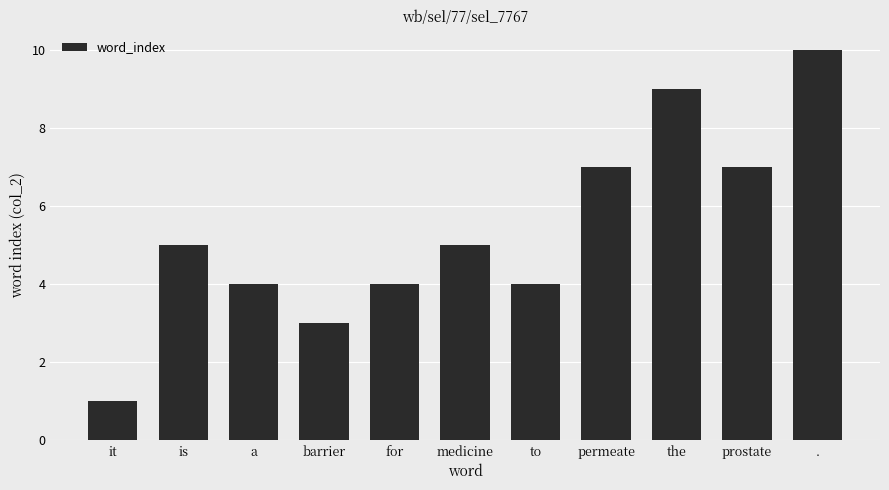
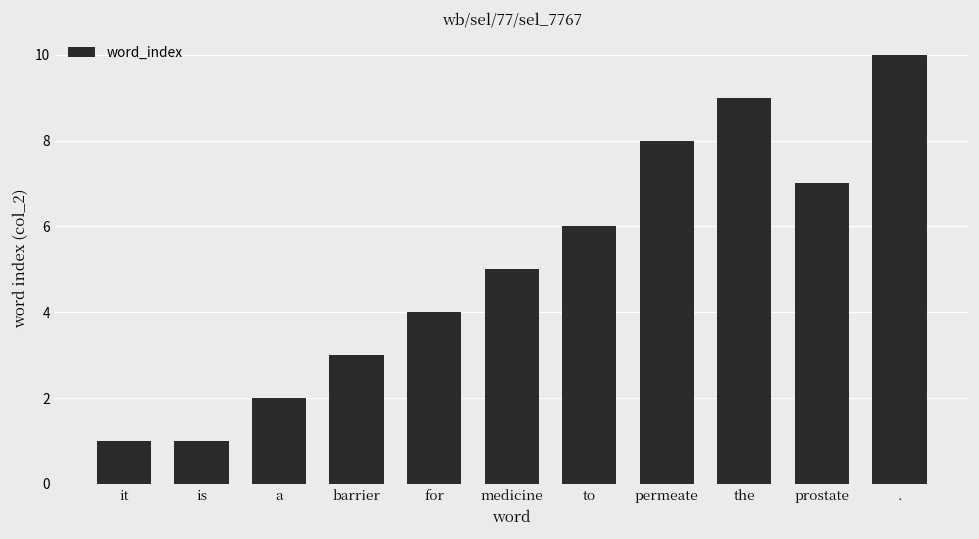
is: 5 -> 1
a: 4 -> 2
to: 4 -> 6
permeate: 7 -> 8
